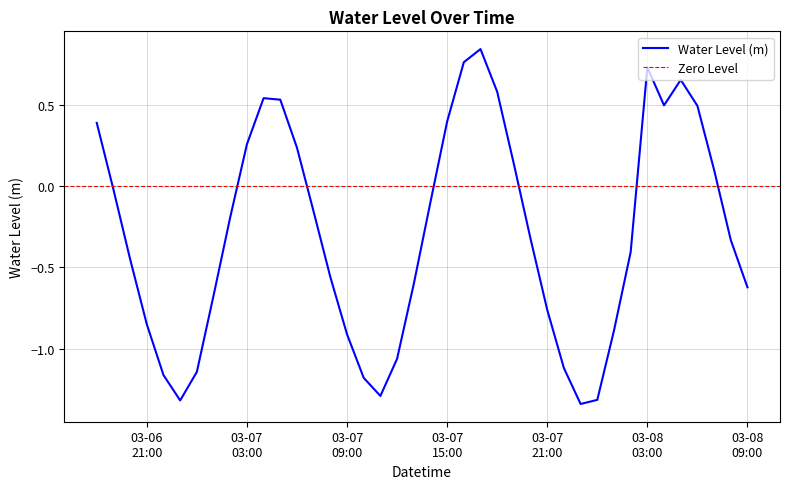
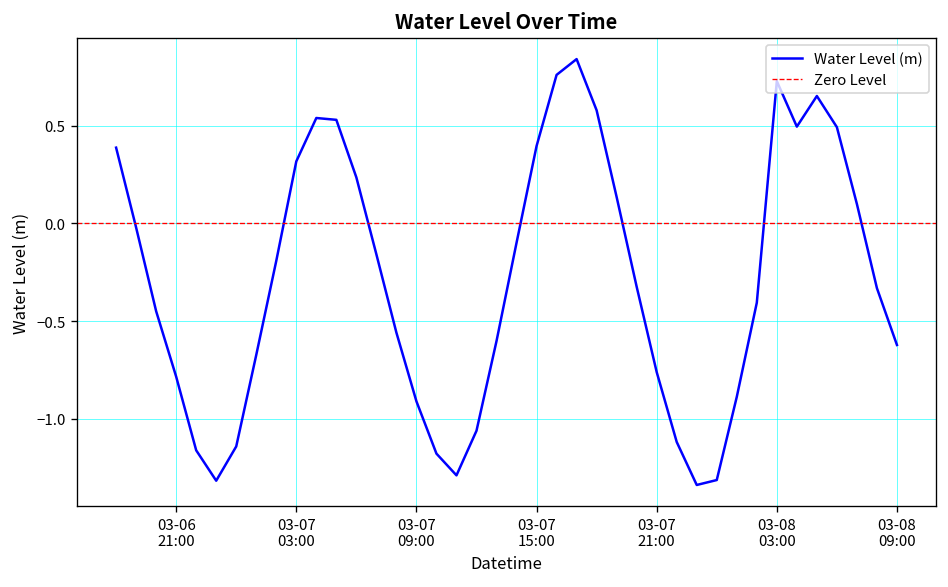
03-06 21:00: -0.85 -> -0.78
03-07 03:00: 0.26 -> 0.32
